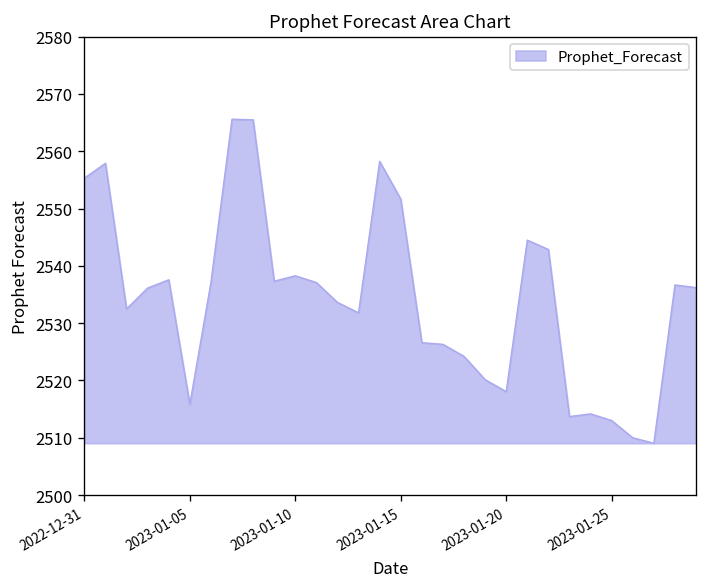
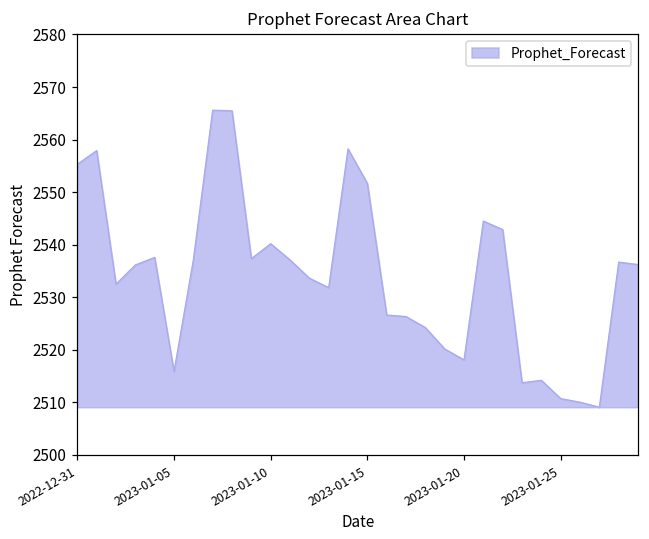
2023-01-10: 2538 -> 2540
2023-01-25: 2513 -> 2511
